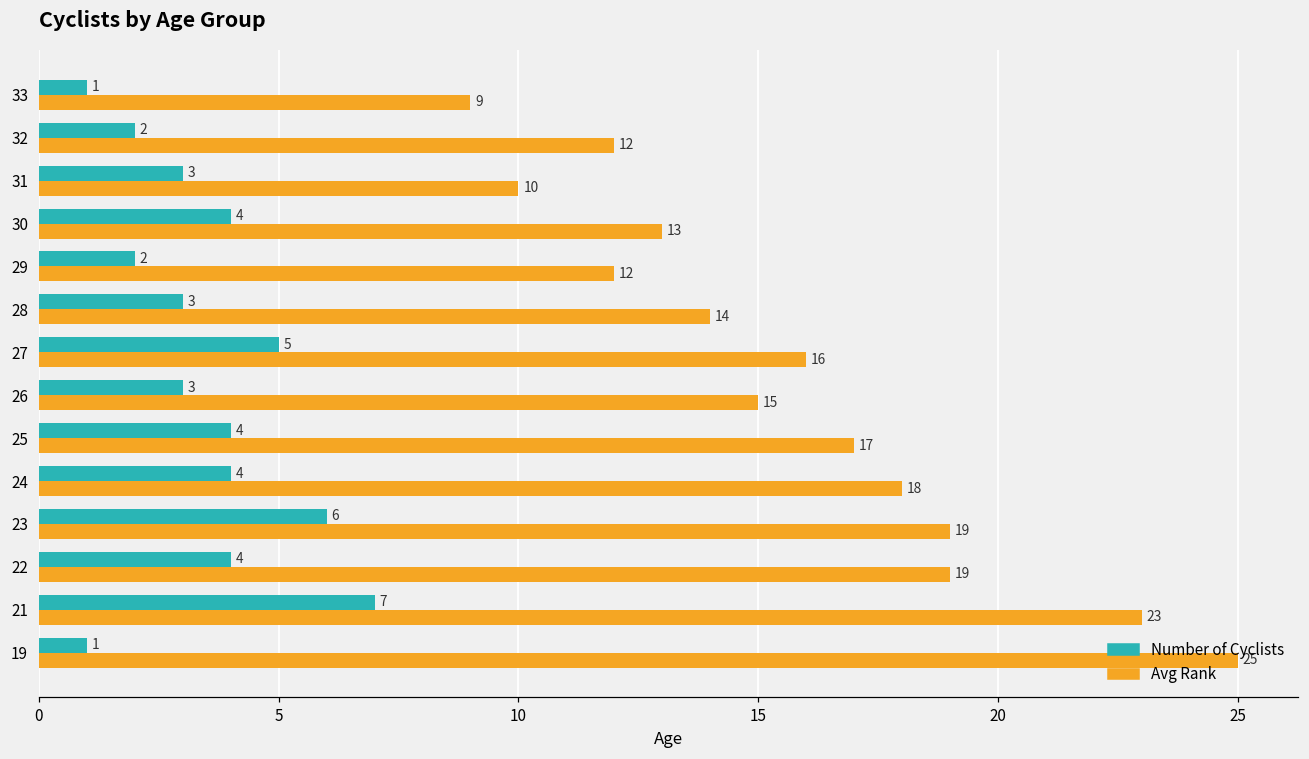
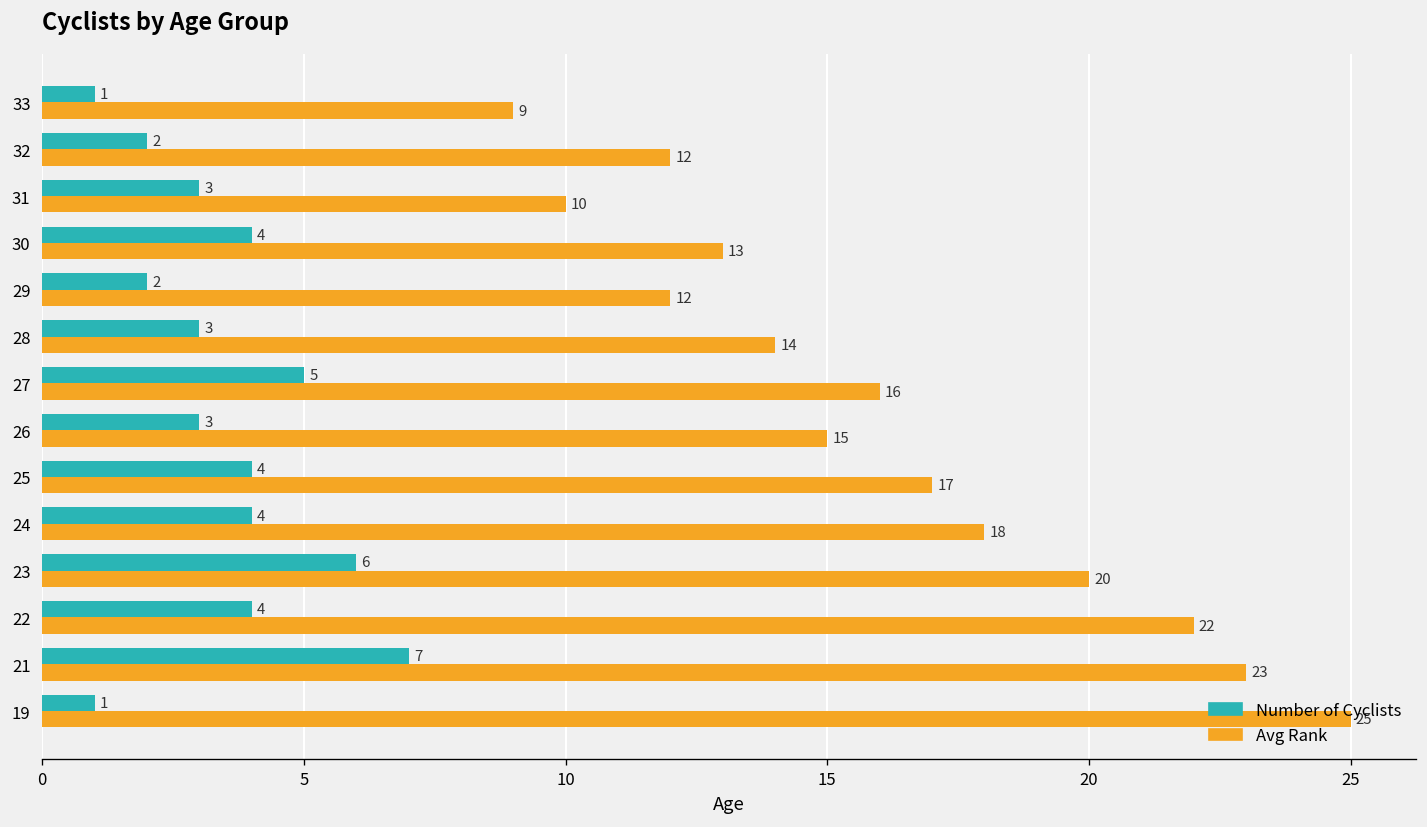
Avg Rank, 23: 19 -> 20
Avg Rank, 22: 19 -> 22
